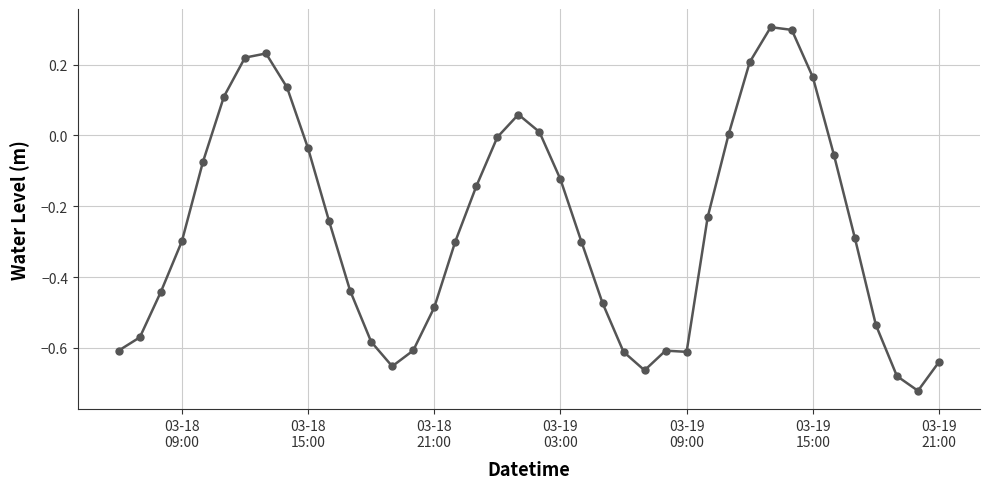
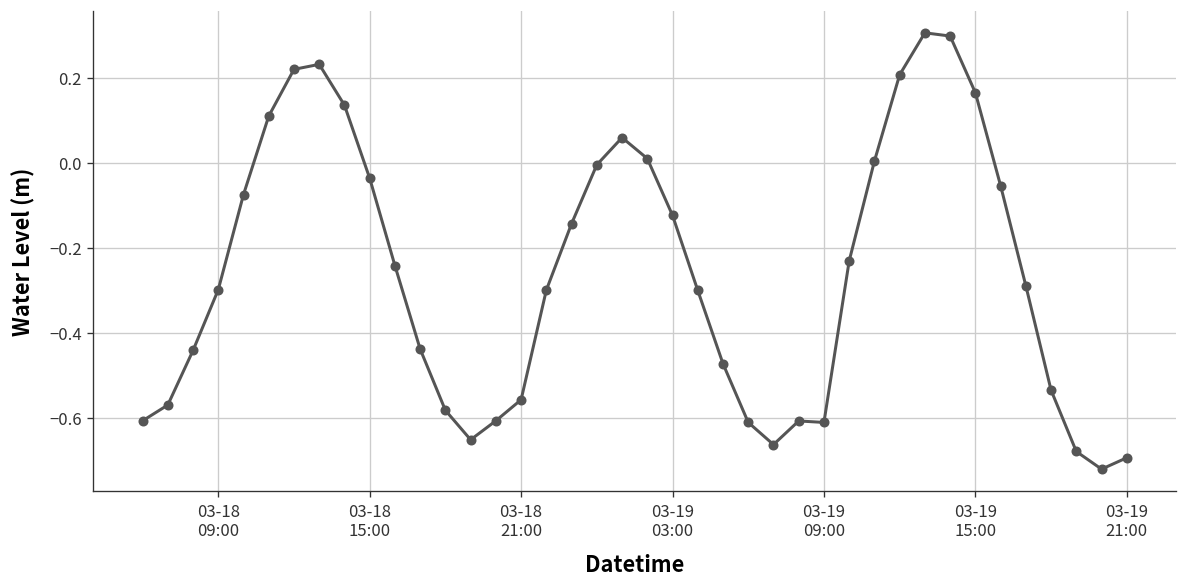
03-18 21:00: -0.49 -> -0.56
03-19 21:00: -0.64 -> -0.69
